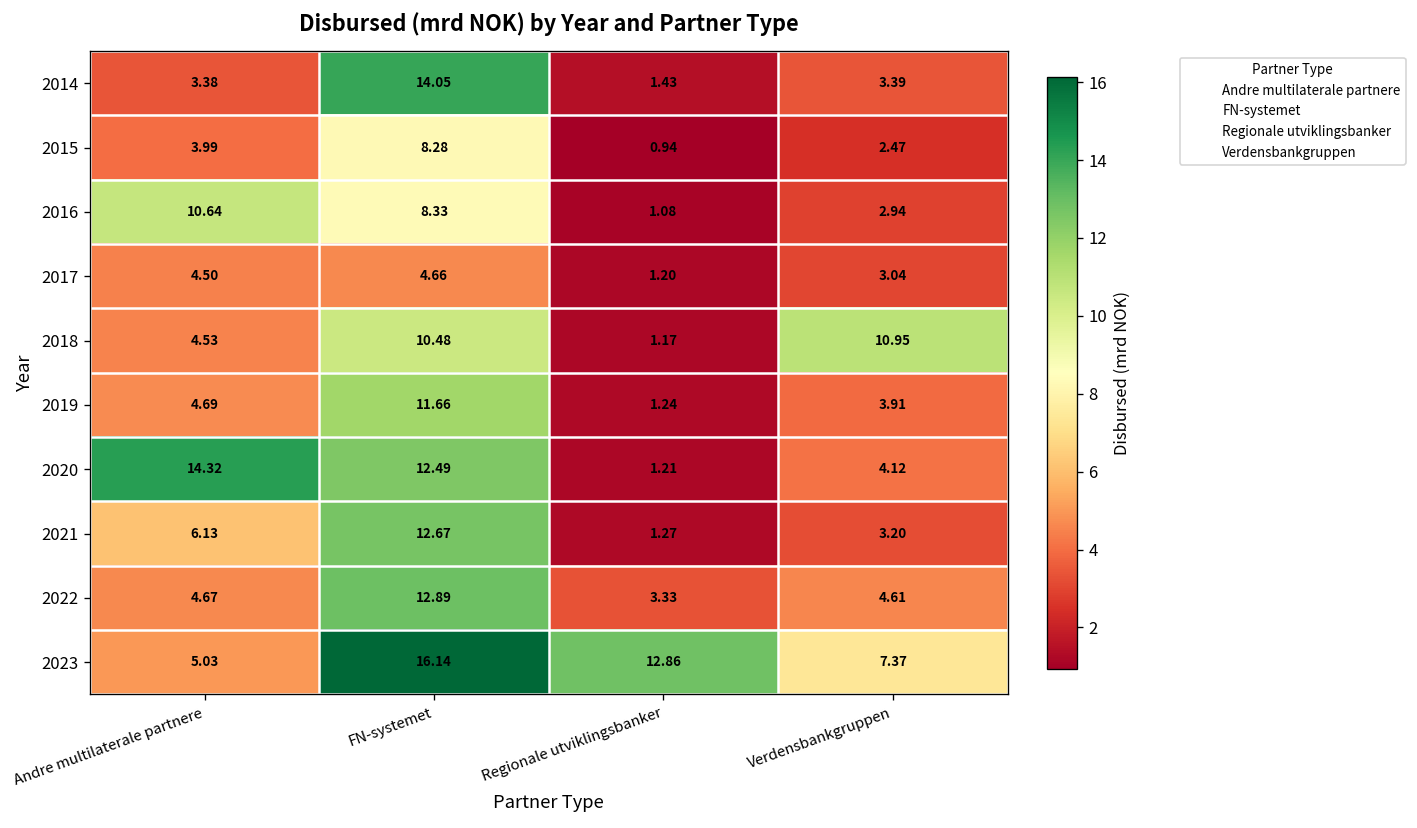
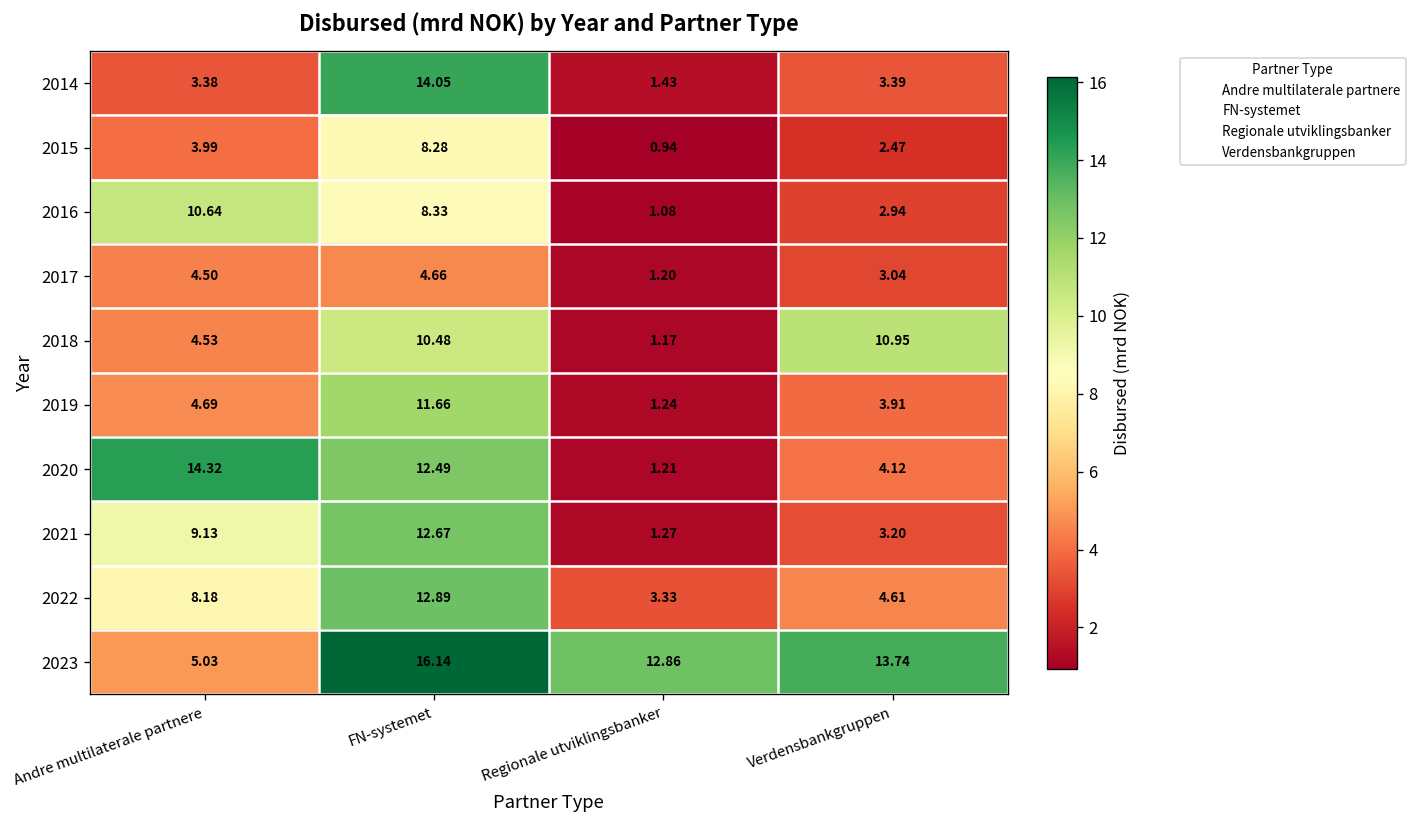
2021, Andre multilaterale partnere: 6.13 -> 9.13
2022, Andre multilaterale partnere: 4.67 -> 8.18
2023, Verdensbankgruppen: 7.37 -> 13.74
